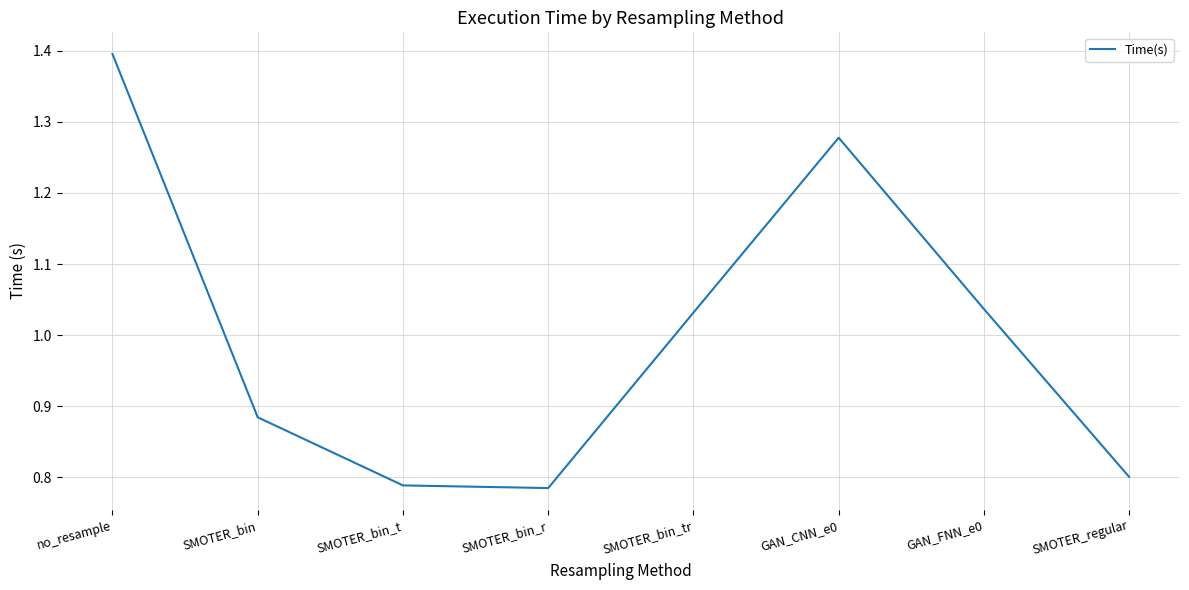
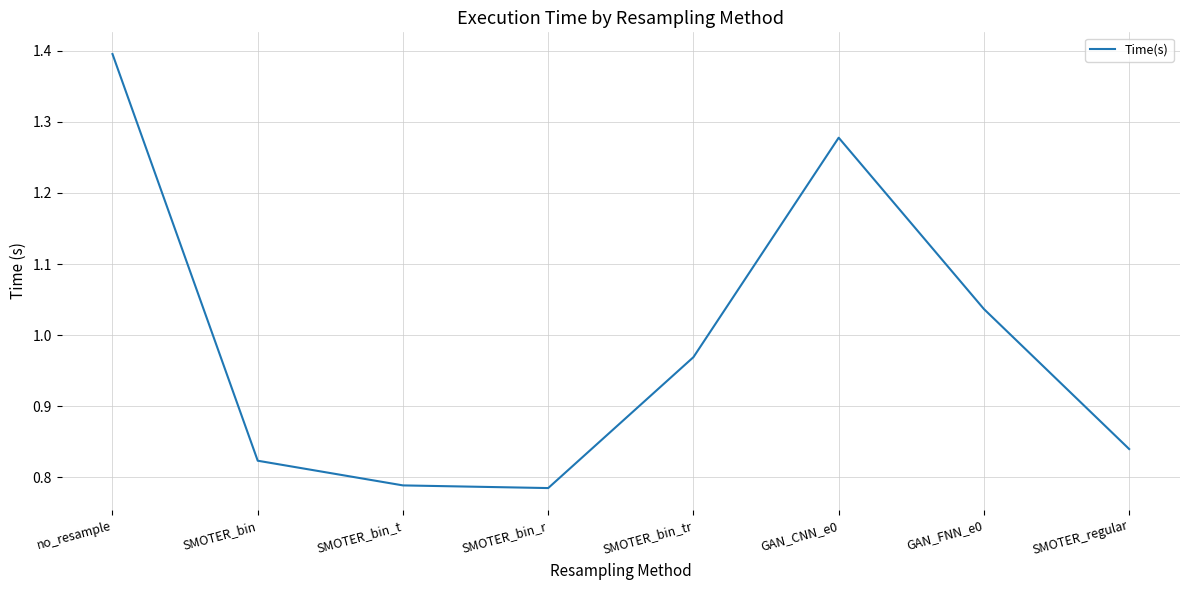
SMOTER_bin: 0.88 -> 0.82
SMOTER_bin_tr: 1.03 -> 0.97
SMOTER_regular: 0.80 -> 0.84
